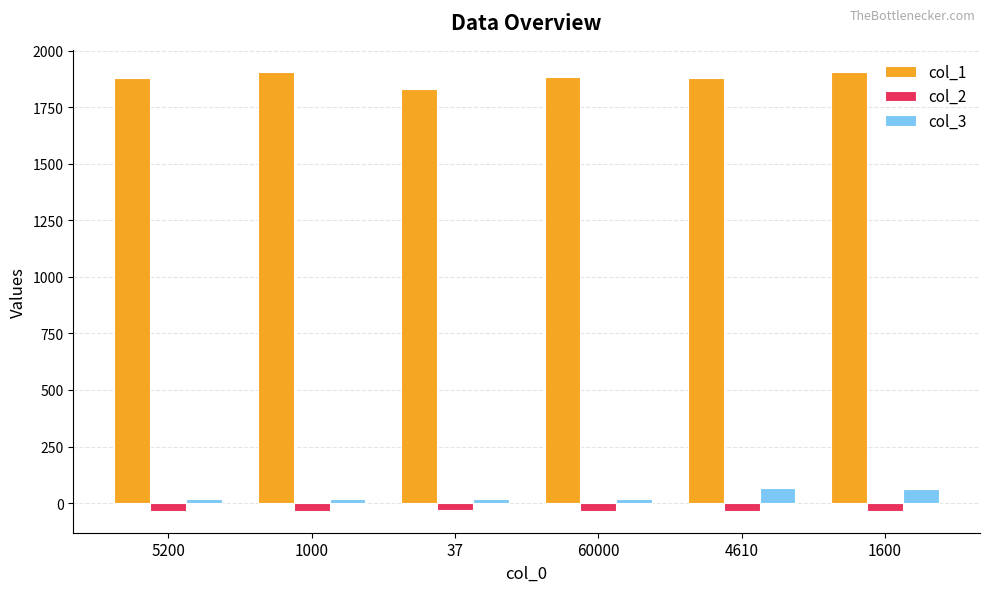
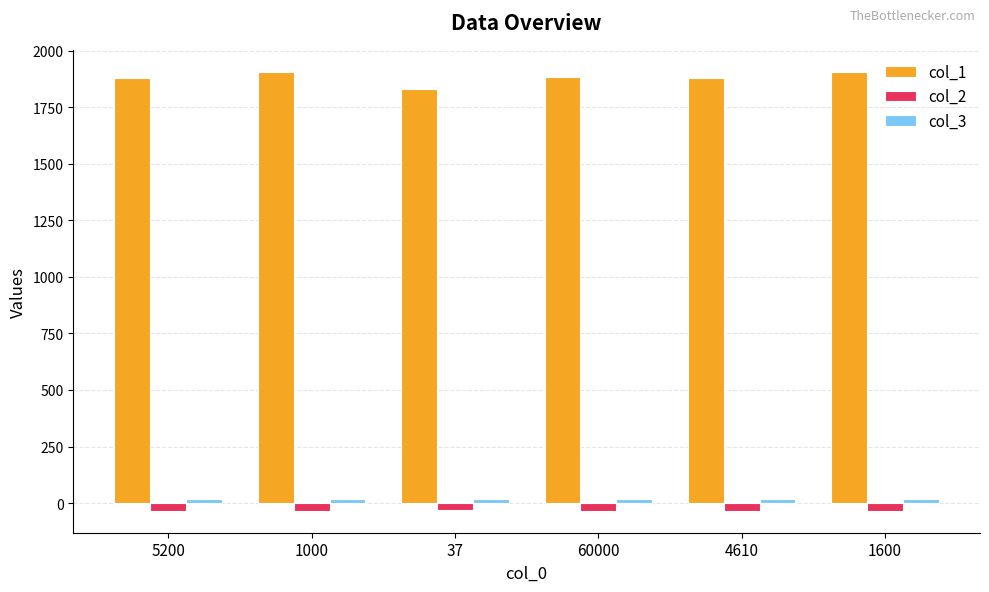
col_3, 4610: 70 -> 20
col_3, 1600: 60 -> 20
